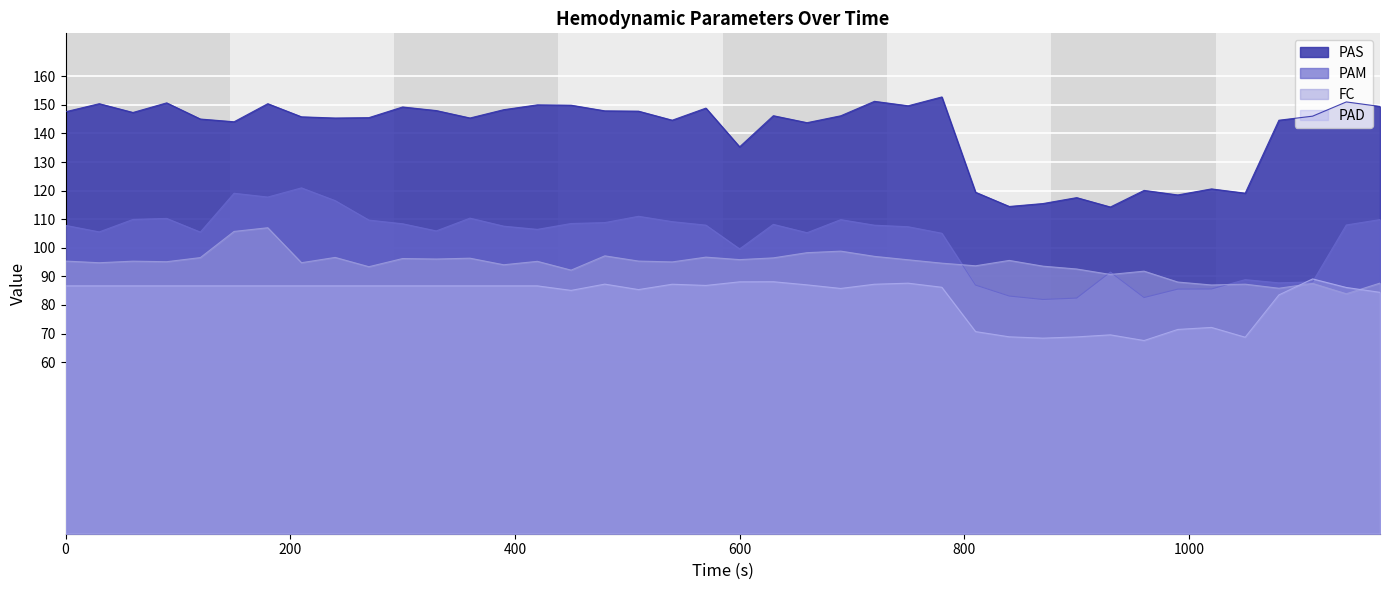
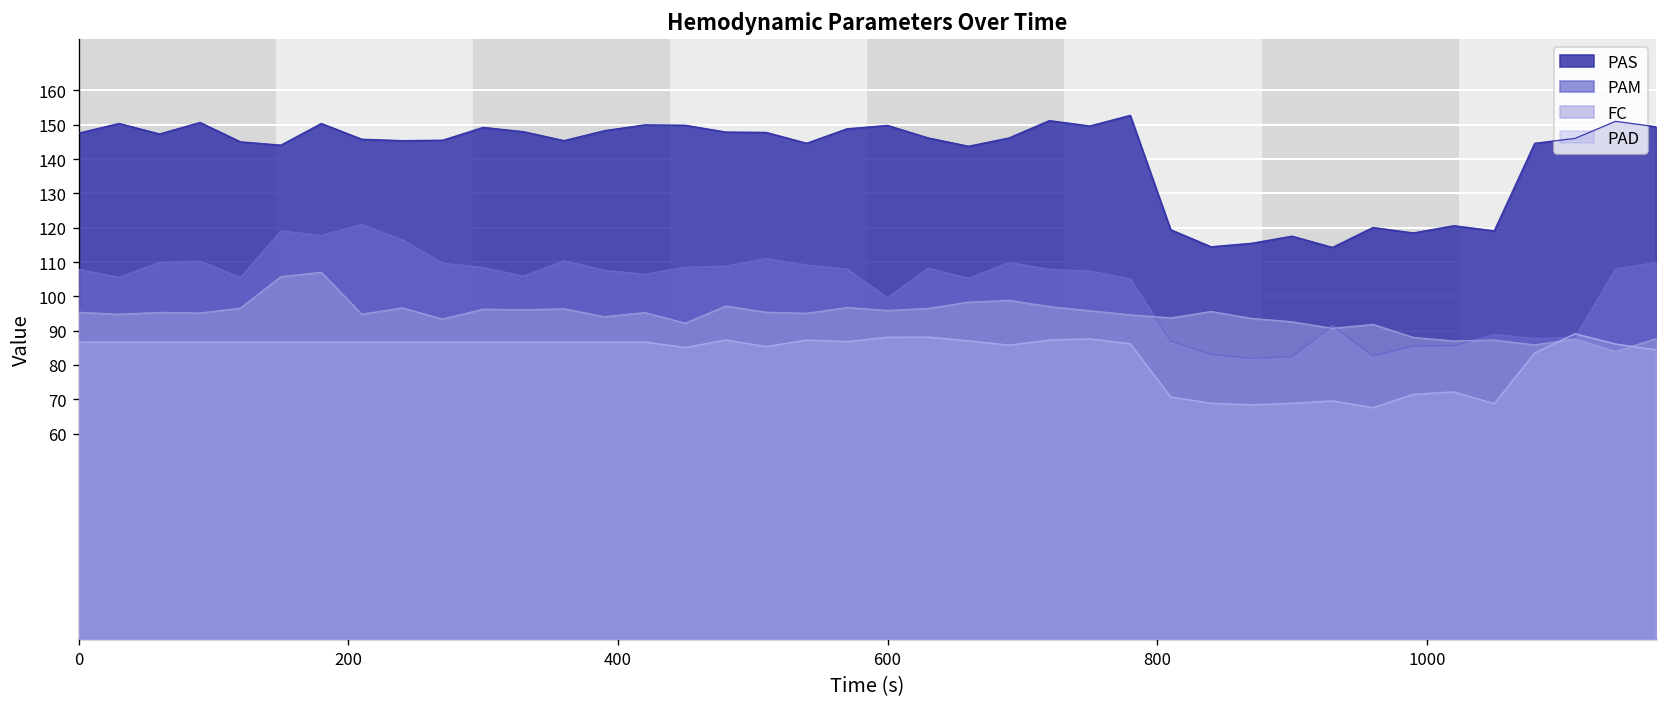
PAS, 600: 135 -> 150
